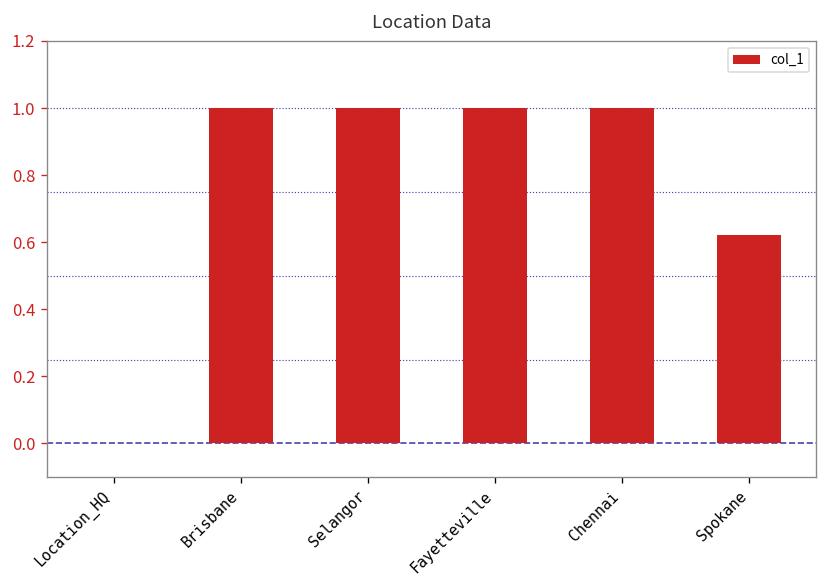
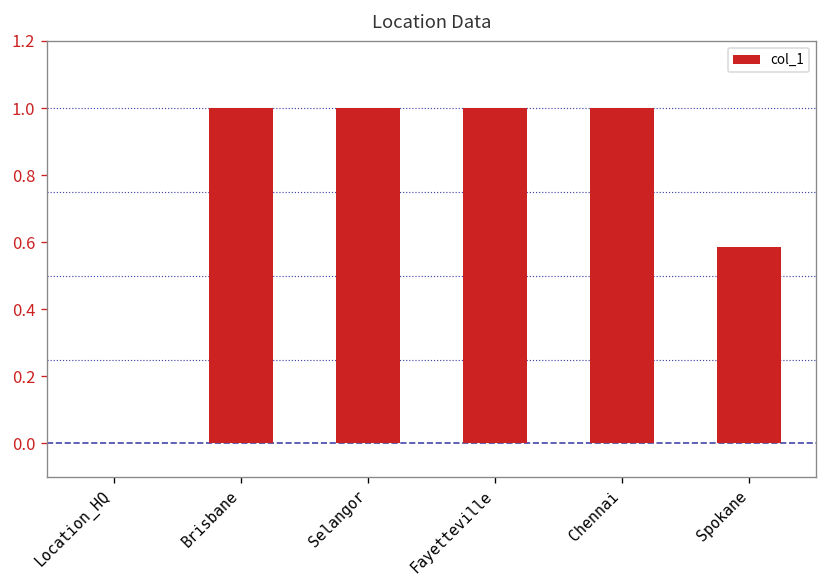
Spokane: 0.62 -> 0.59
